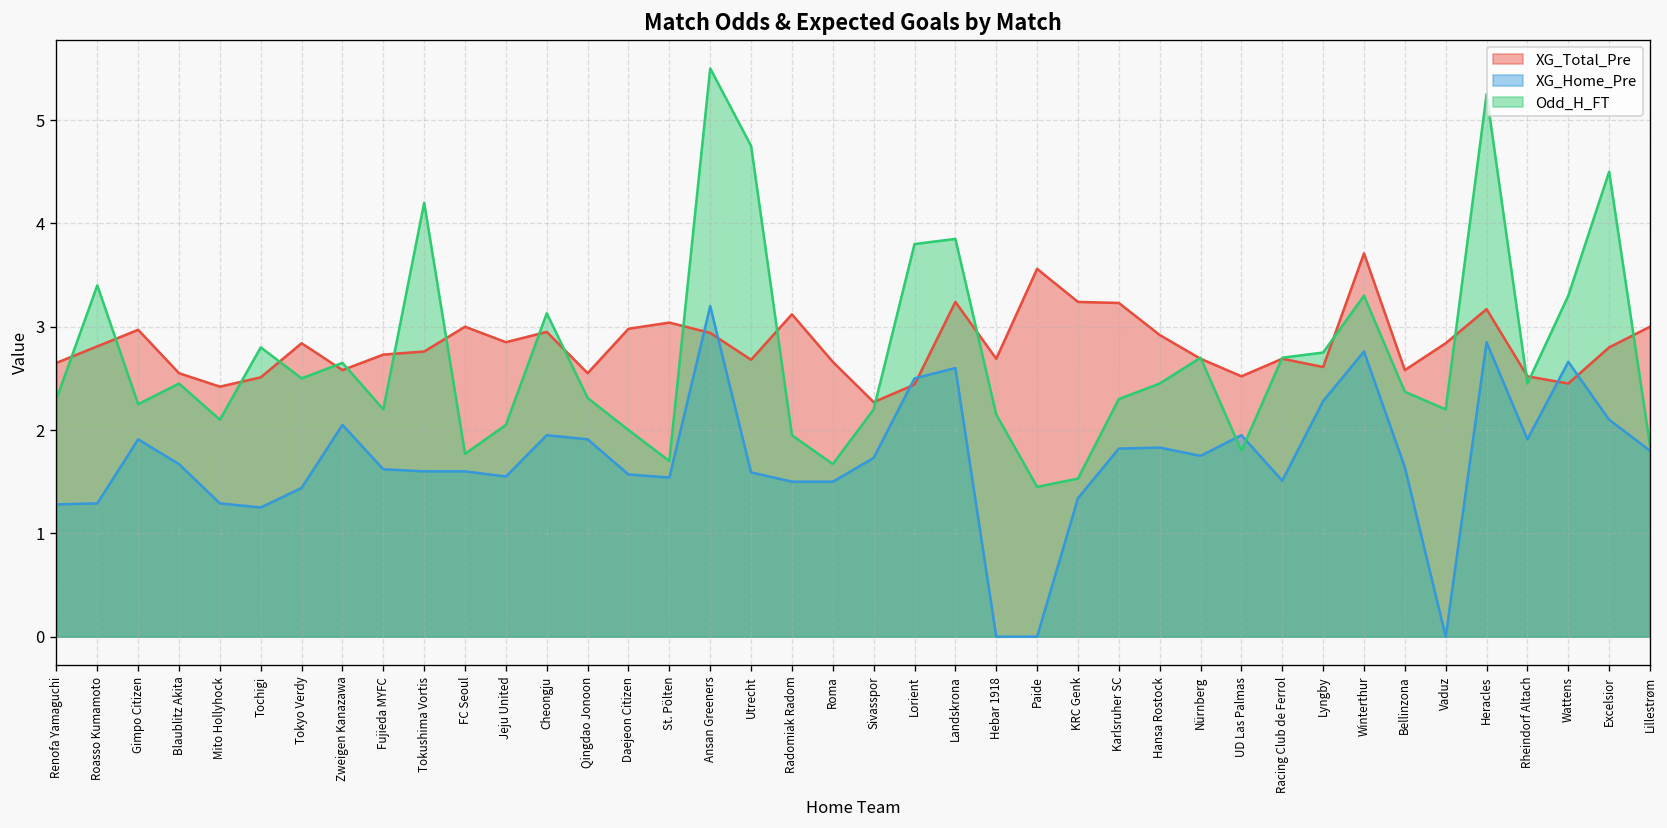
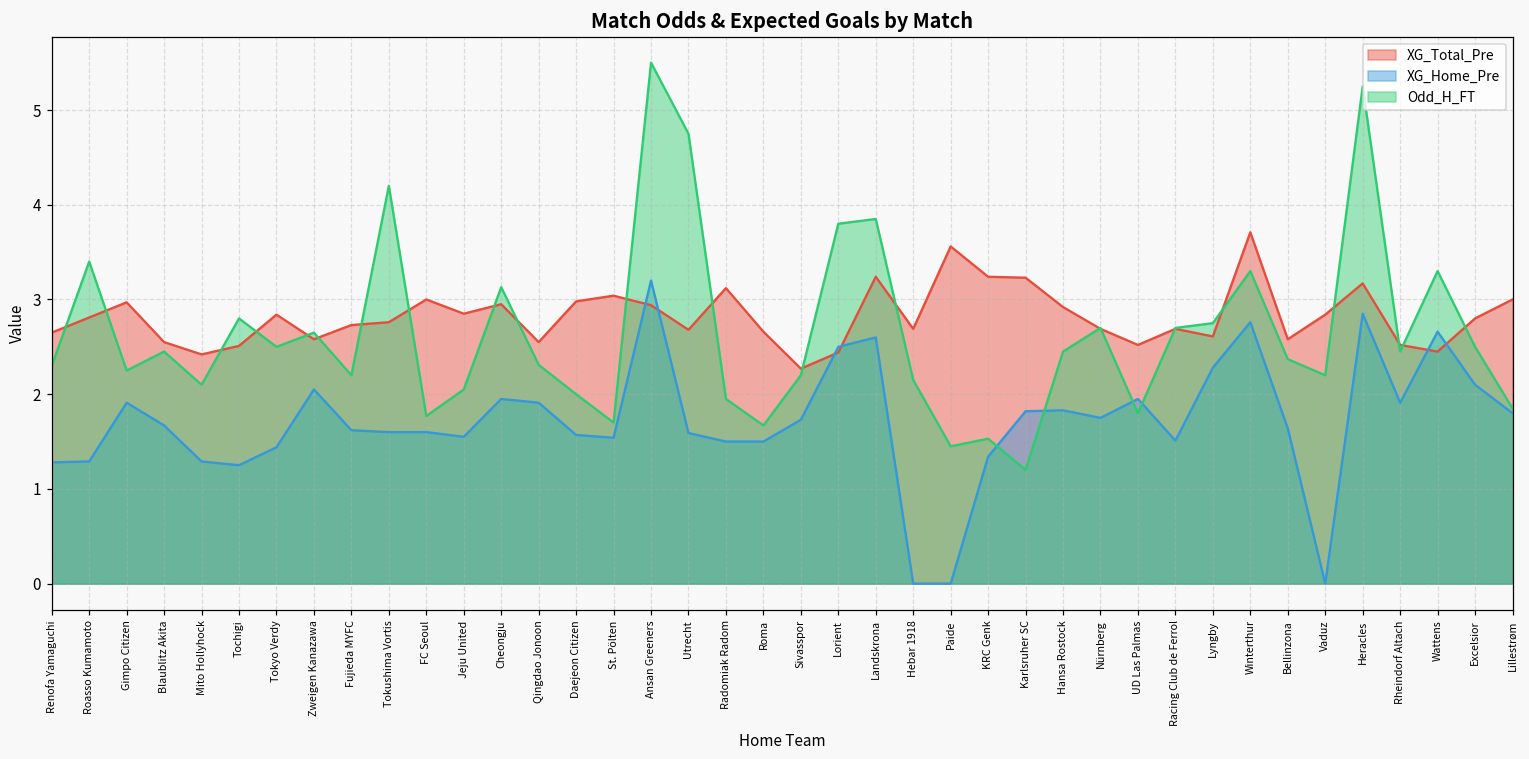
Odd_H_FT, Karlsruher SC: 2.3 -> 1.2
Odd_H_FT, Excelsior: 4.5 -> 2.5
